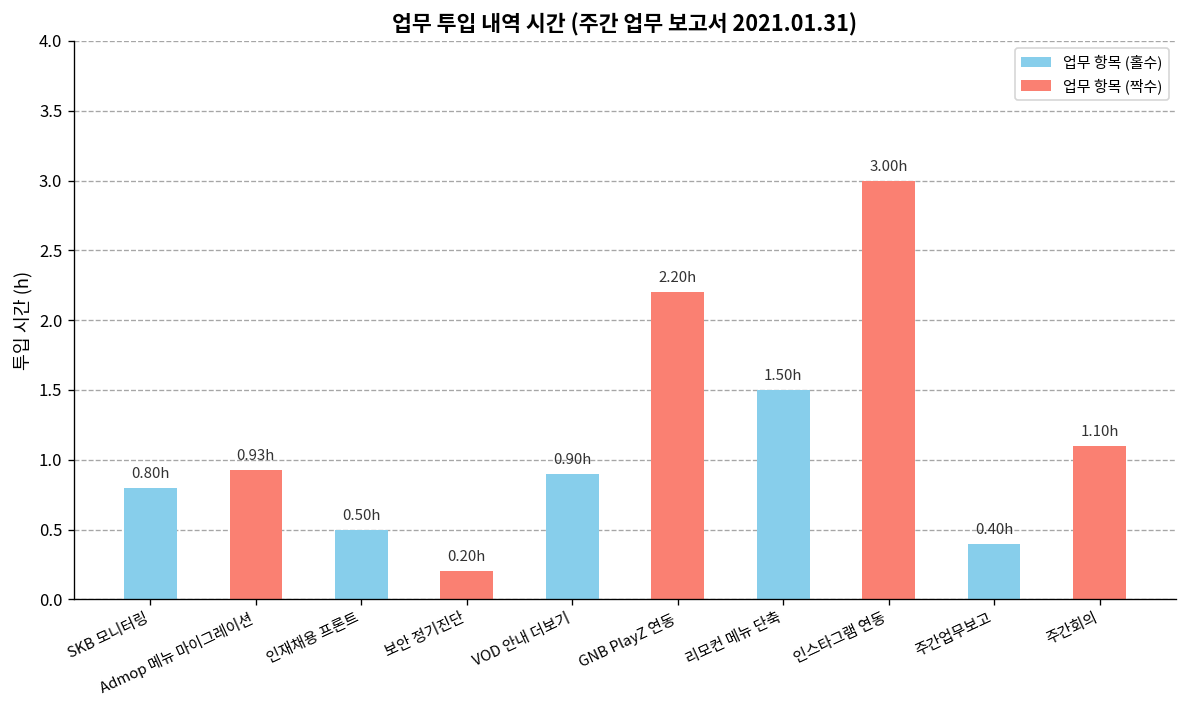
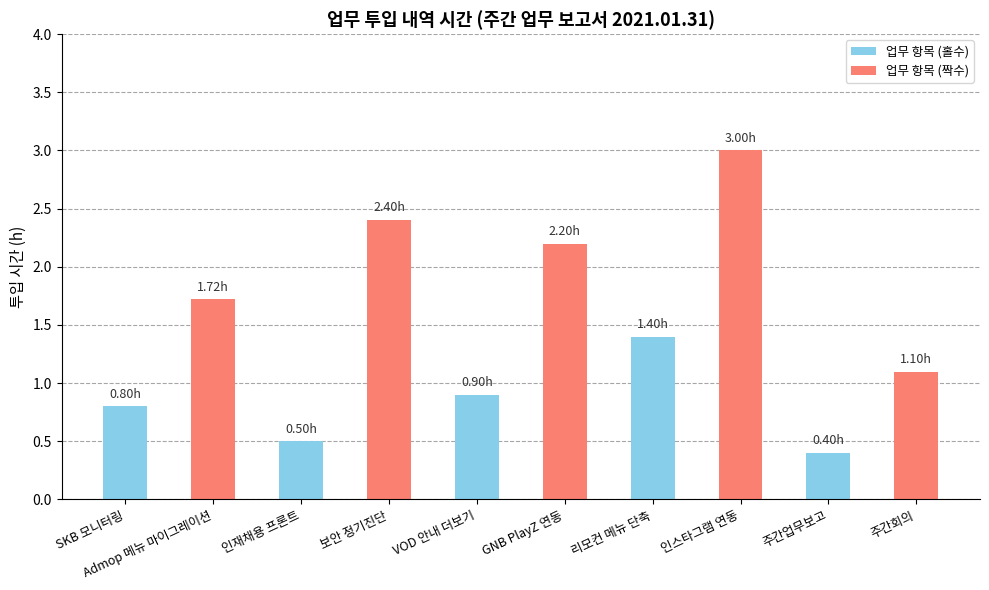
Admop 메뉴 마이그레이션: 0.93h -> 1.72h
보안 정기진단: 0.20h -> 2.40h
리모컨 메뉴 단축: 1.50h -> 1.40h
